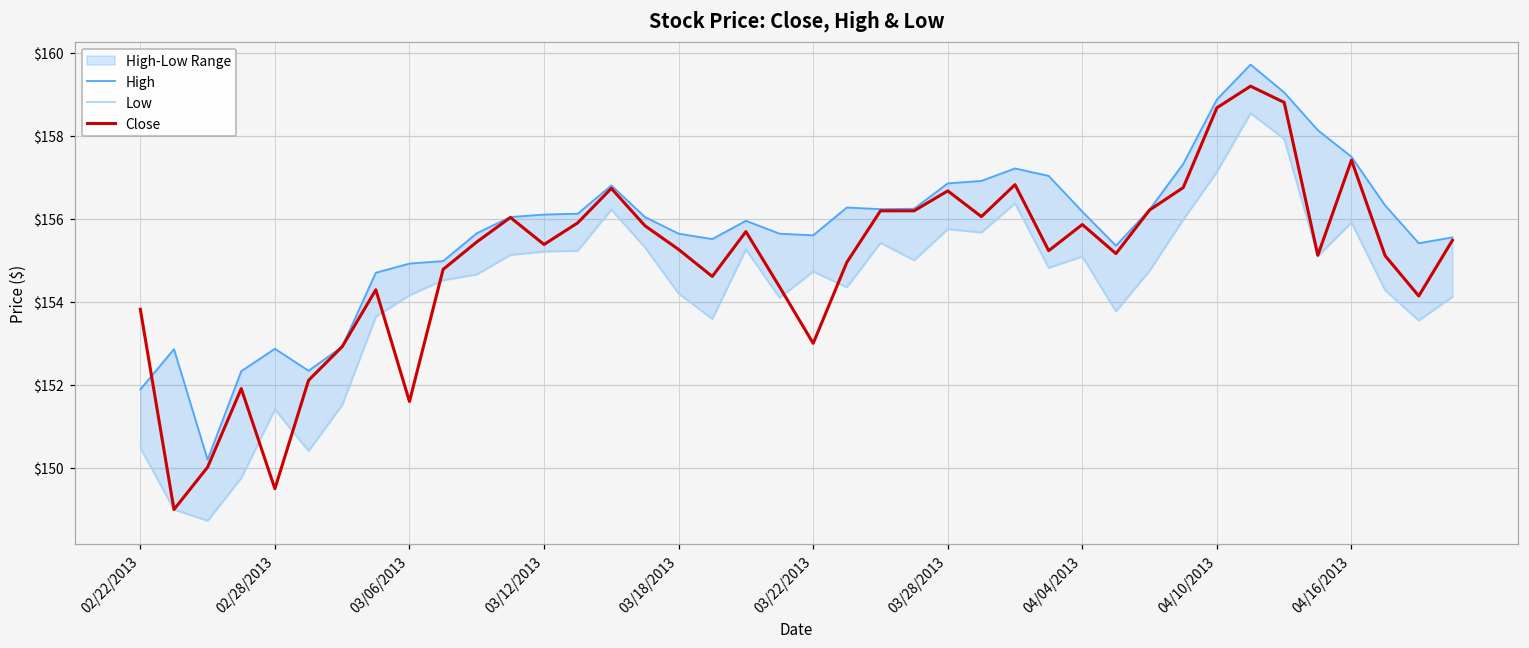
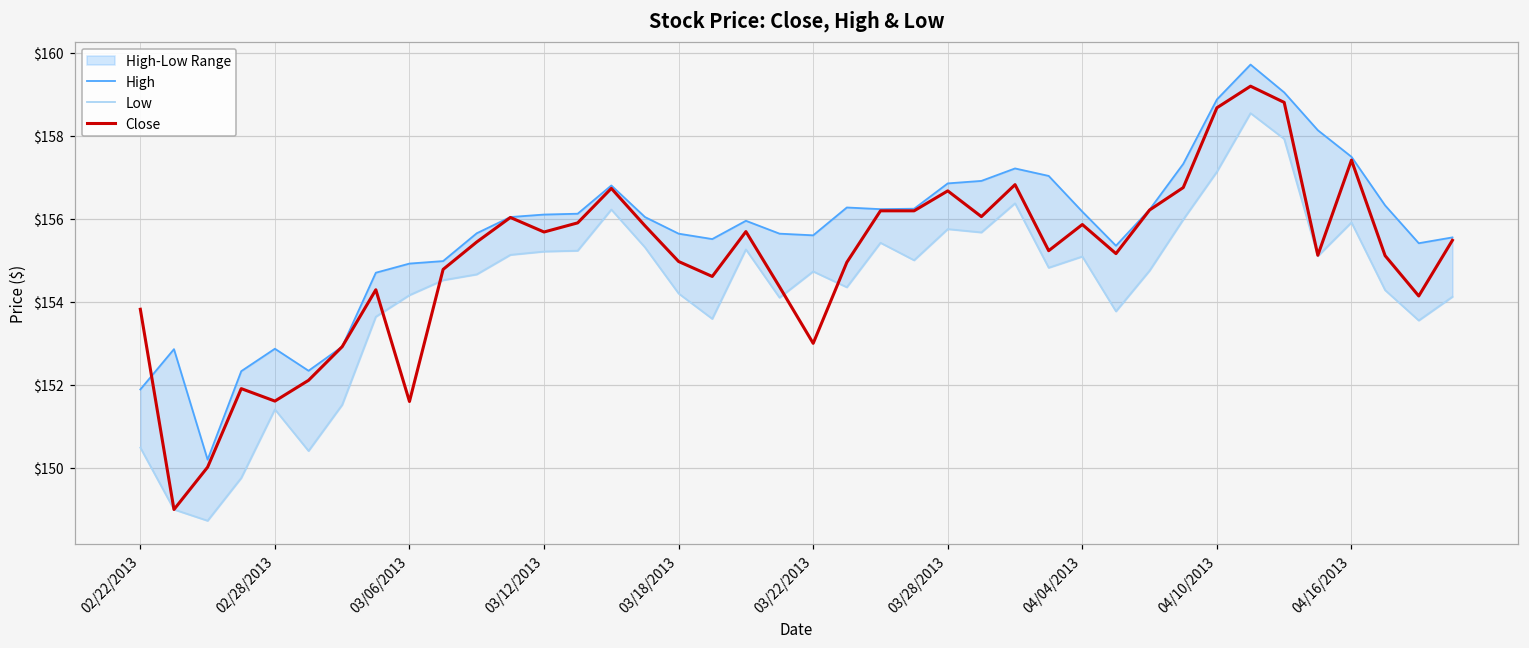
Close, 02/28/2013: $149.5 -> $151.6
Close, 03/12/2013: $155.4 -> $155.7
Close, 03/18/2013: $155.3 -> $155.0
